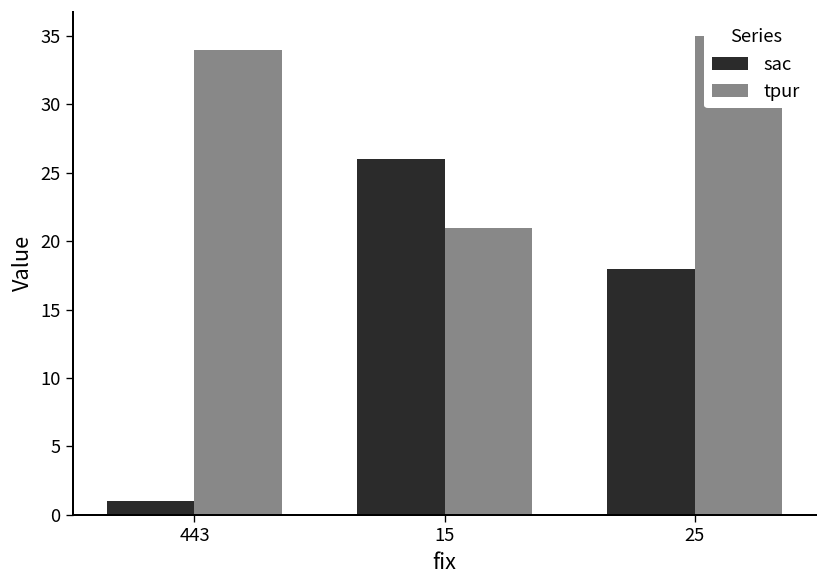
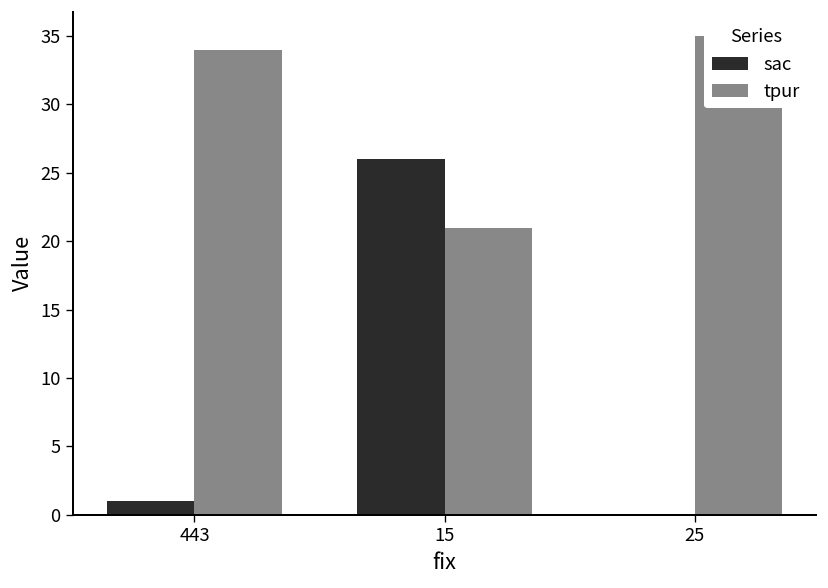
sac, 25: 18 -> 0
